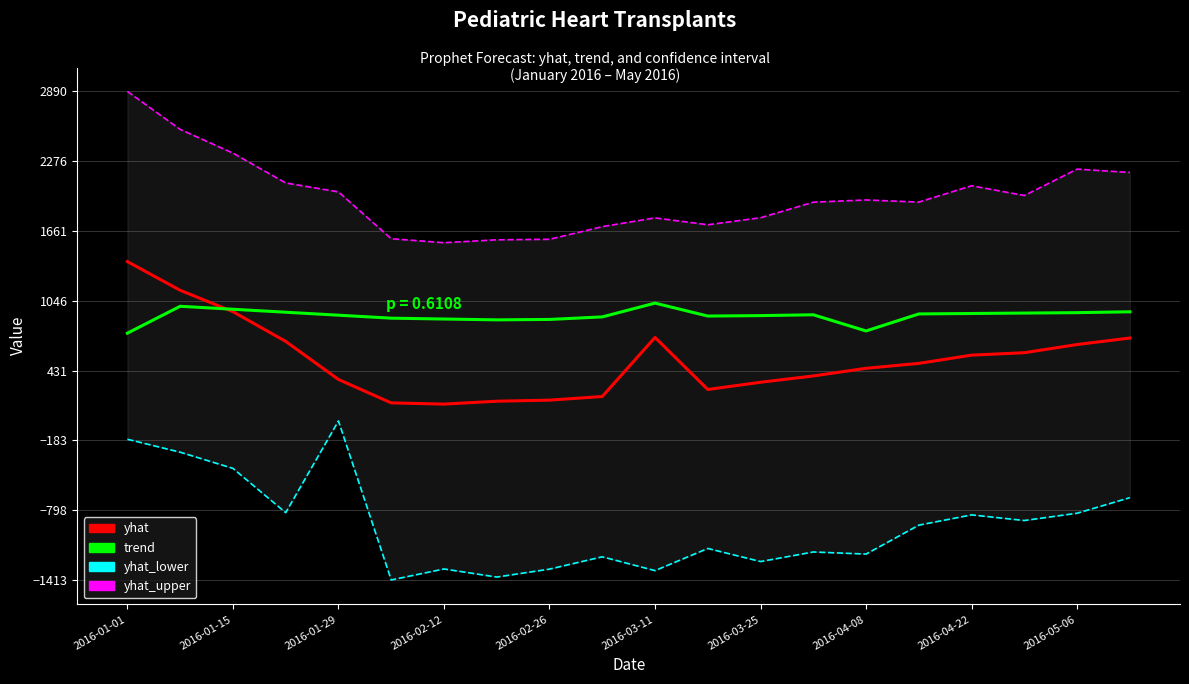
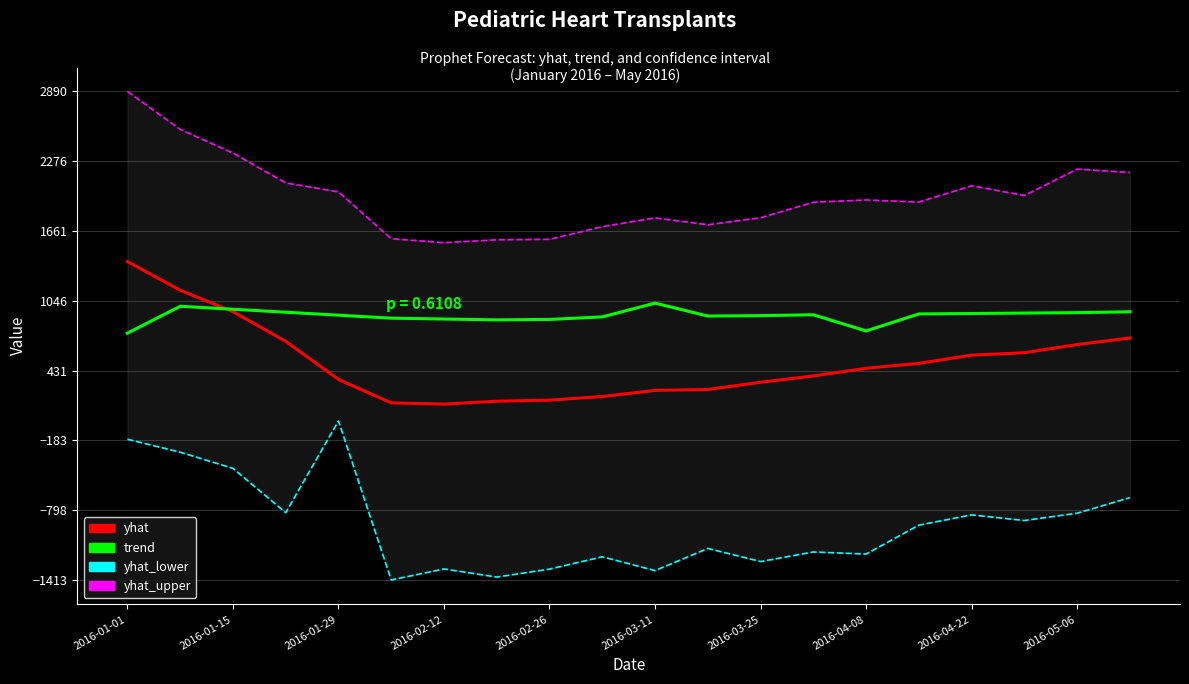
yhat, 2016-03-11: 720 -> 260
